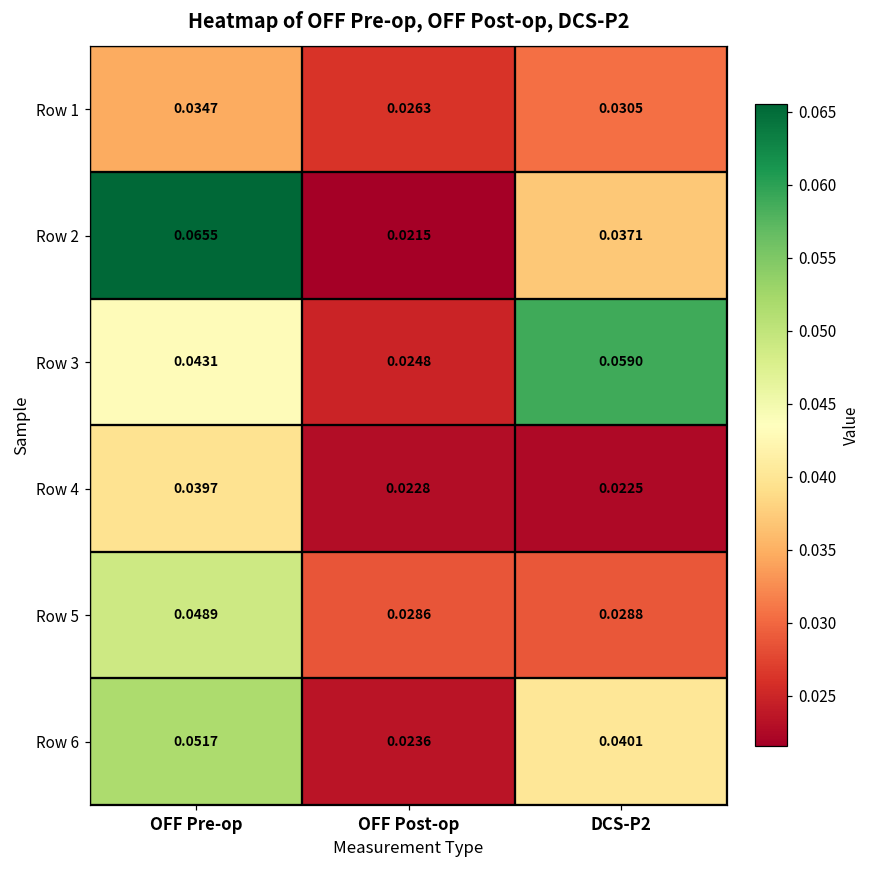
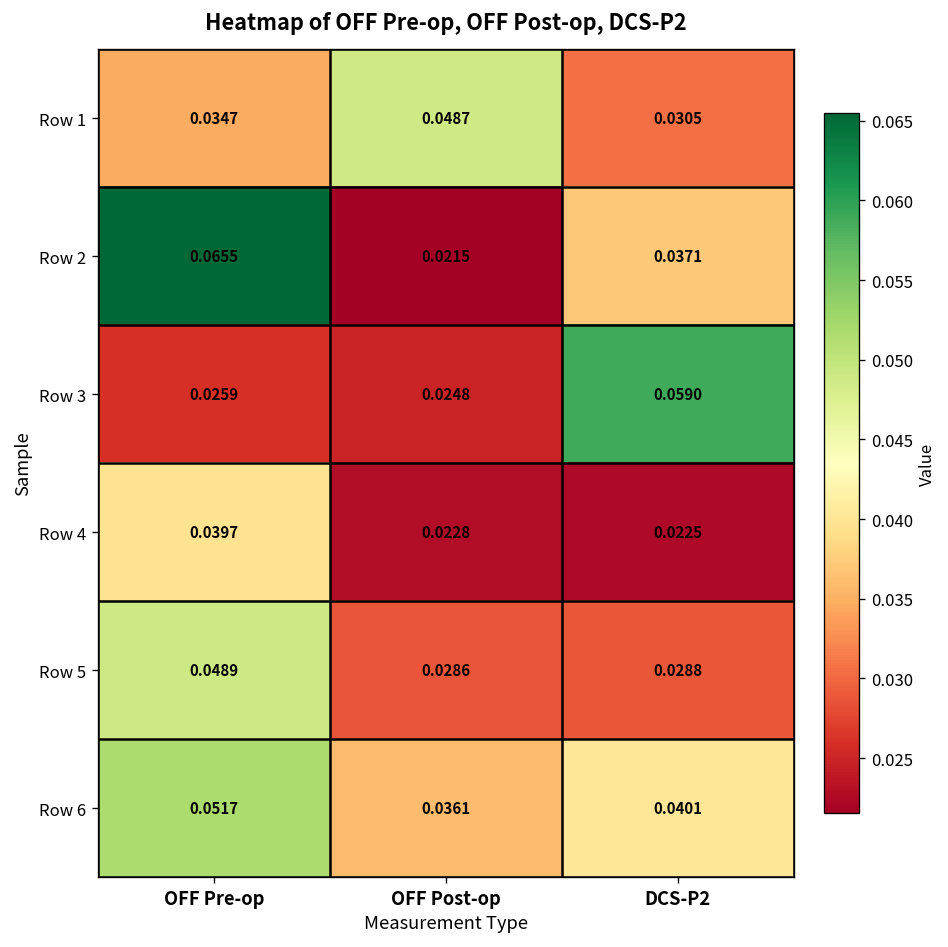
Row 1, OFF Post-op: 0.0263 -> 0.0487
Row 3, OFF Pre-op: 0.0431 -> 0.0259
Row 6, OFF Post-op: 0.0236 -> 0.0361
